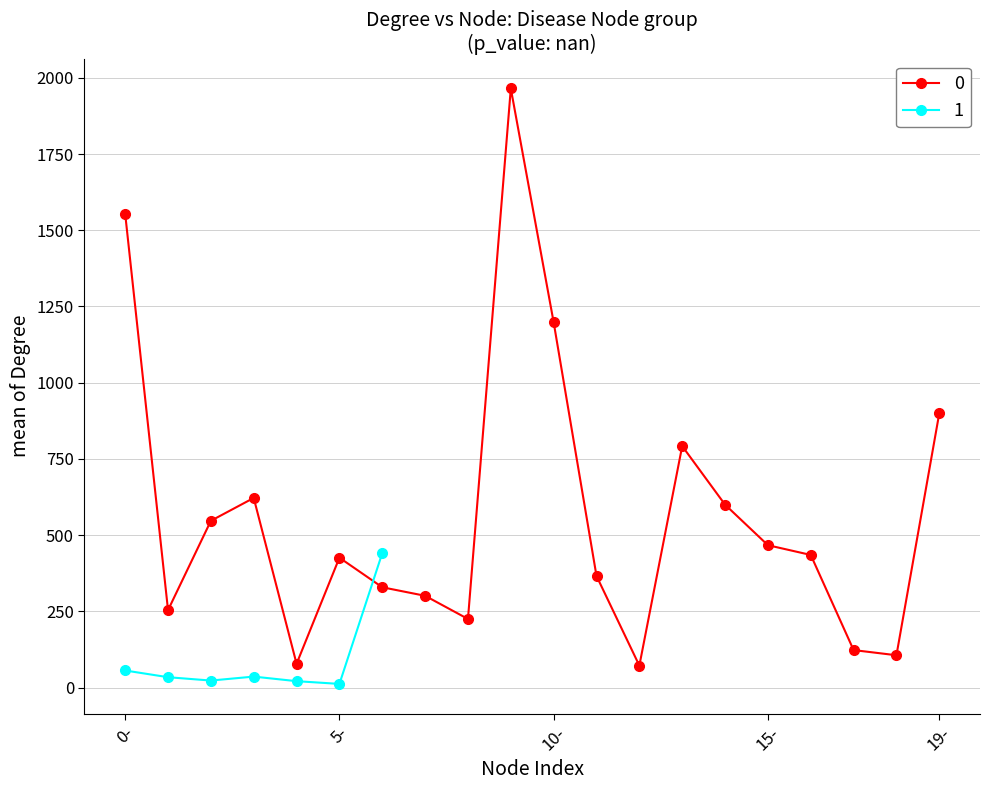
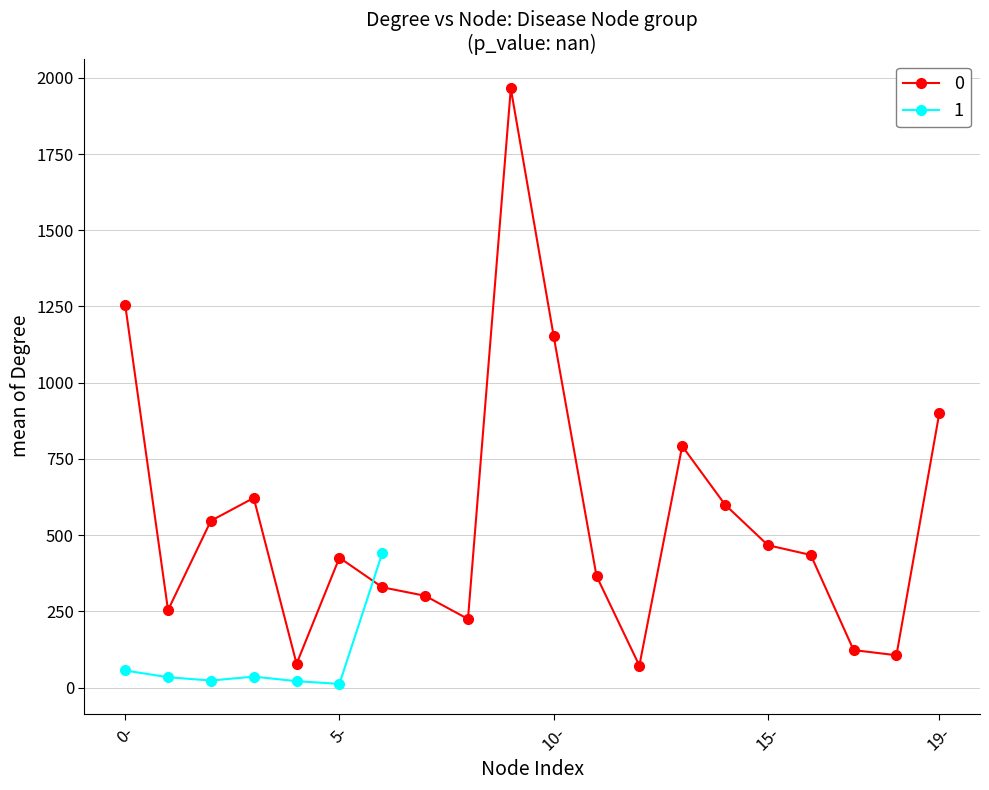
0, 0-: 1550 -> 1260
0, 10-: 1200 -> 1150
